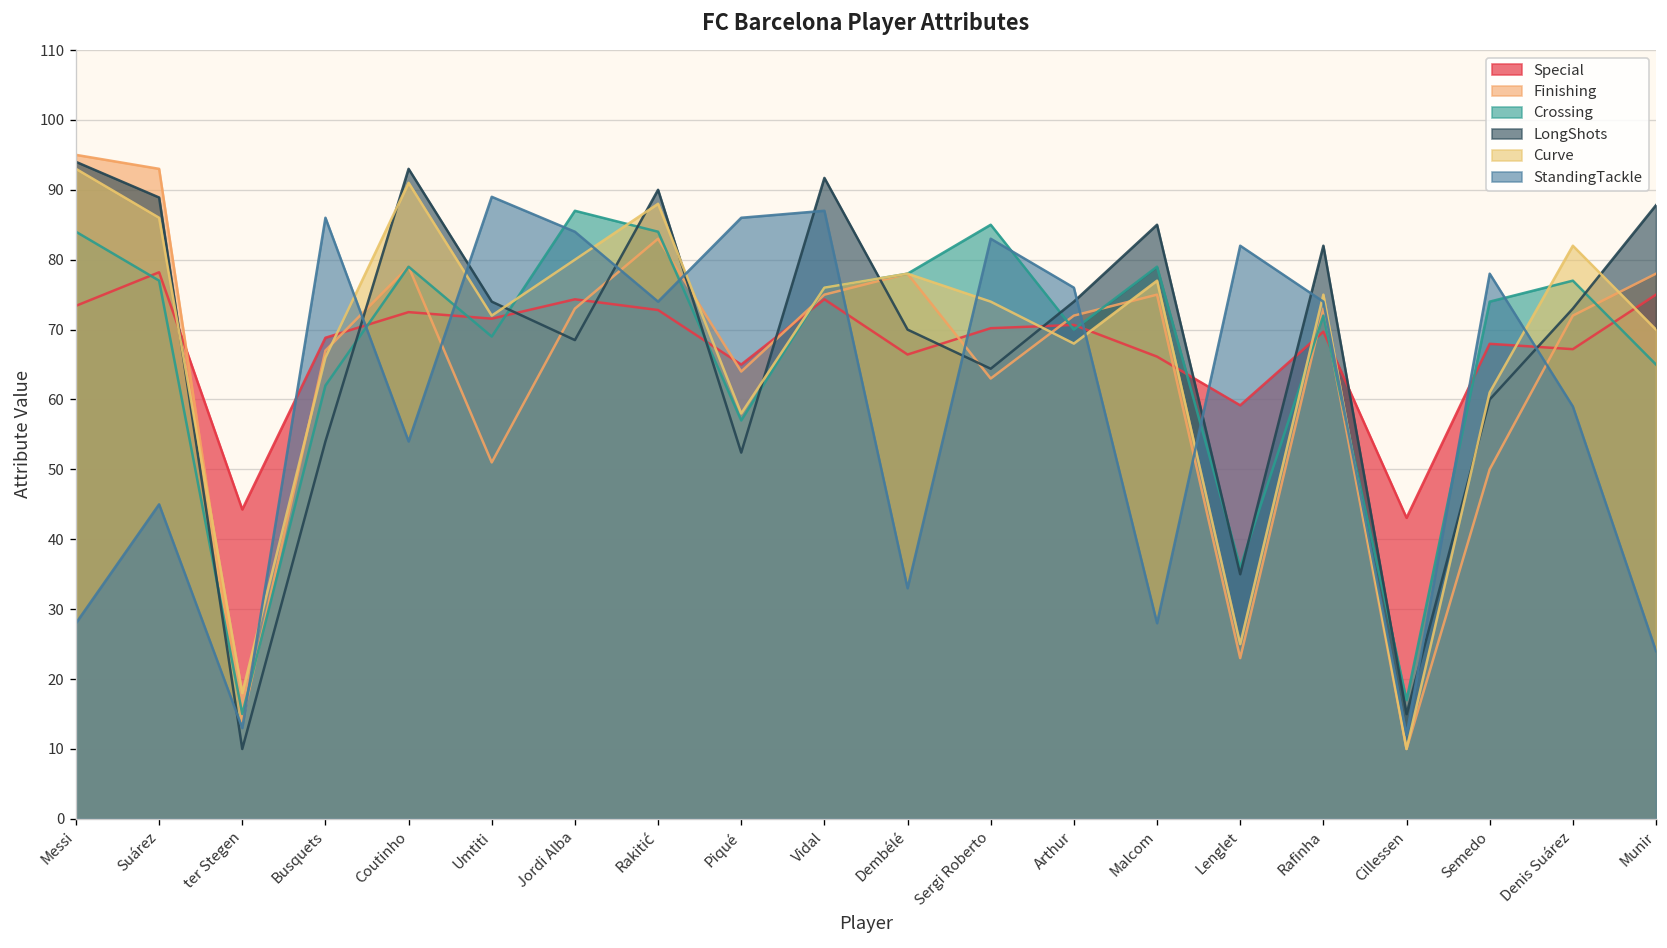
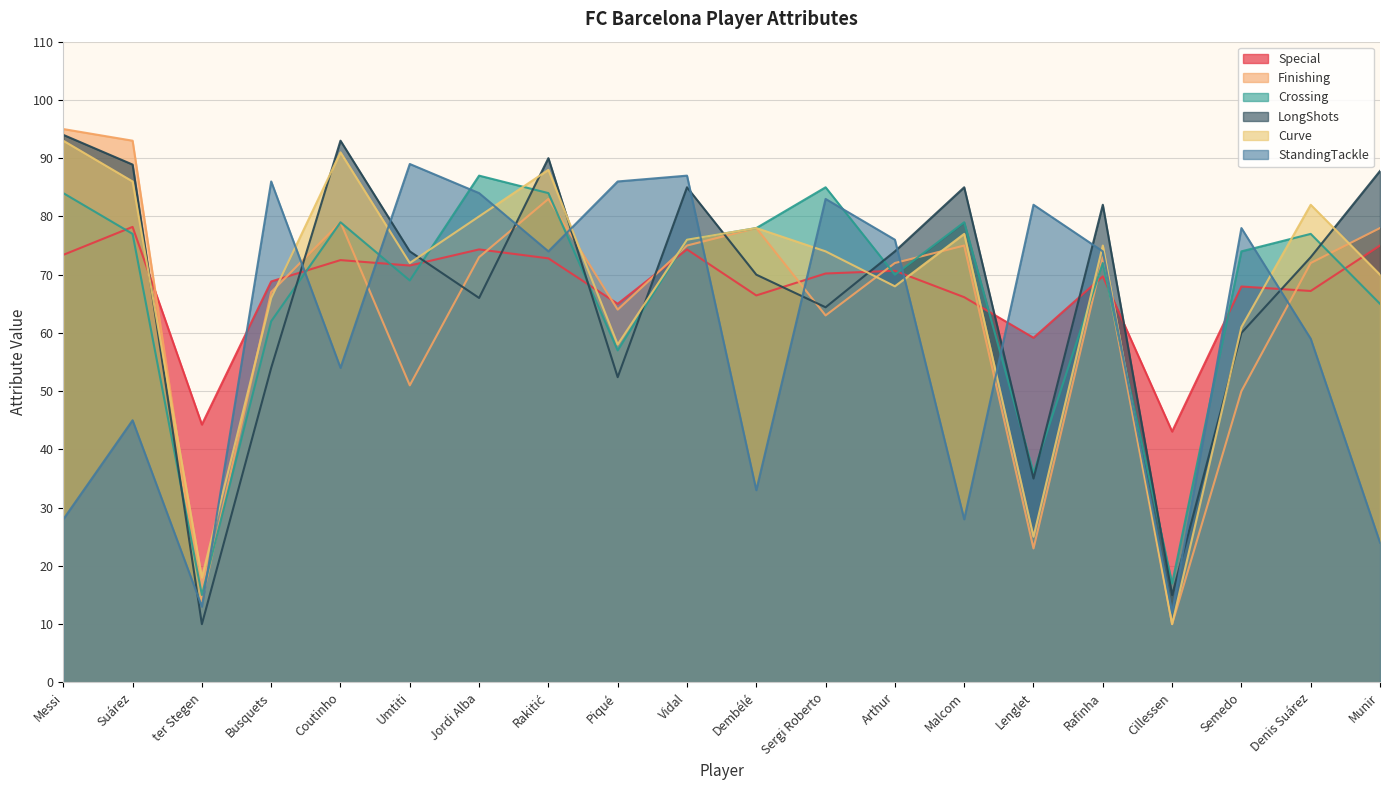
LongShots, Jordi Alba: 69 -> 66
LongShots, Vidal: 92 -> 85
